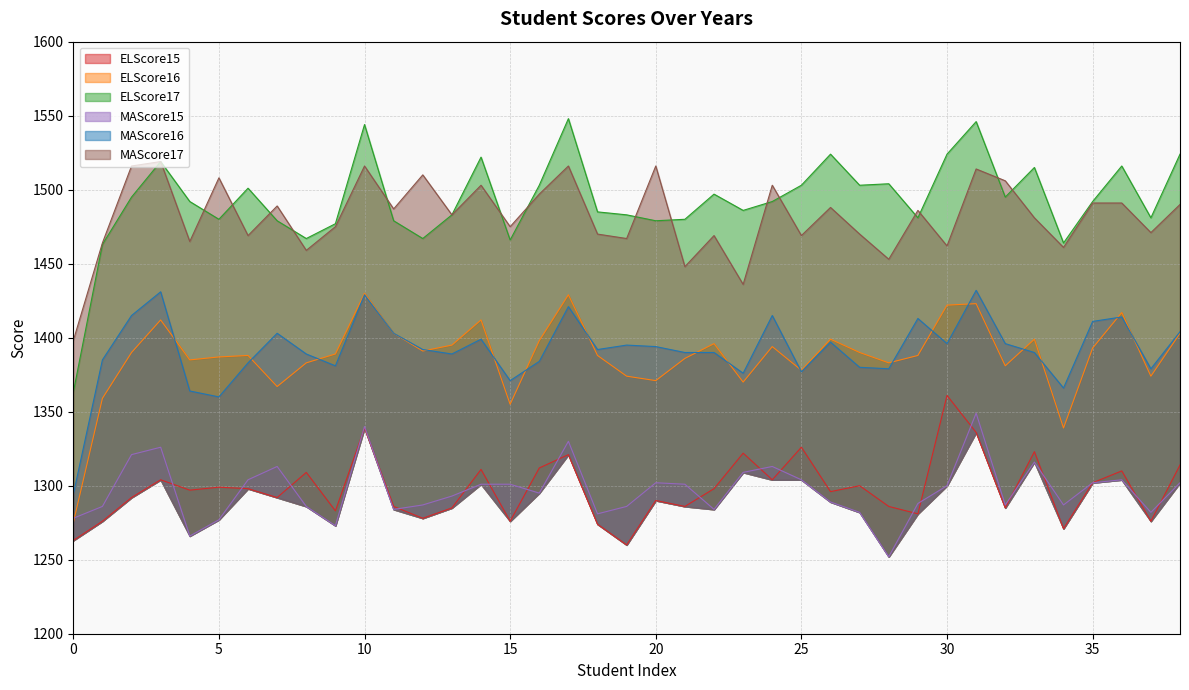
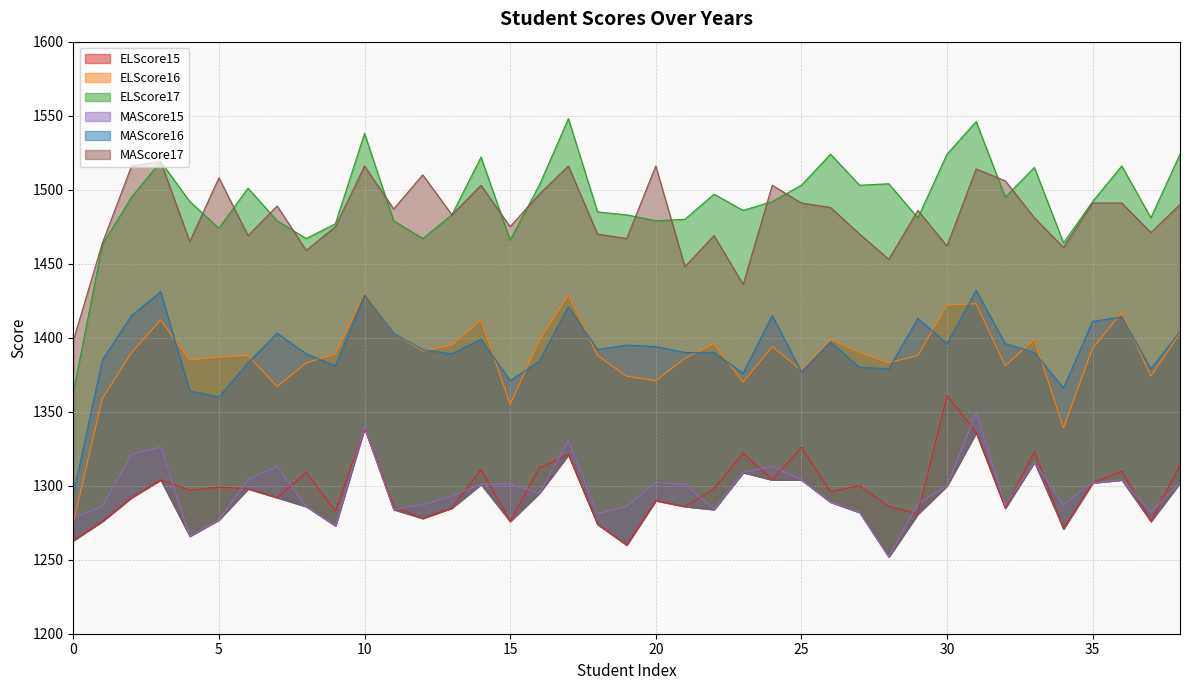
ELScore17, 5: 1480 -> 1474
ELScore17, 10: 1544 -> 1538
MAScore17, 25: 1469 -> 1491
